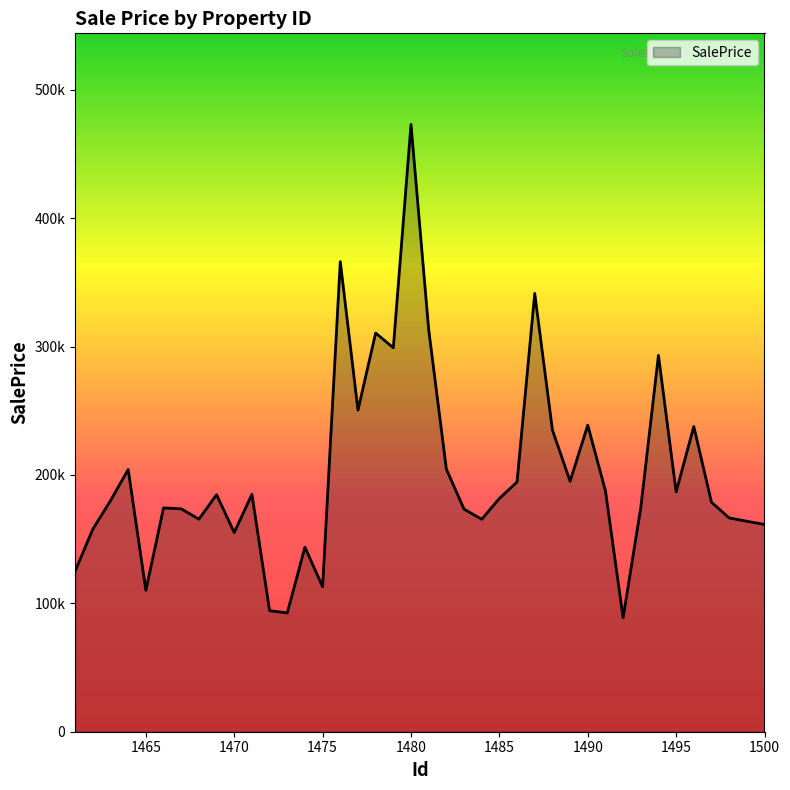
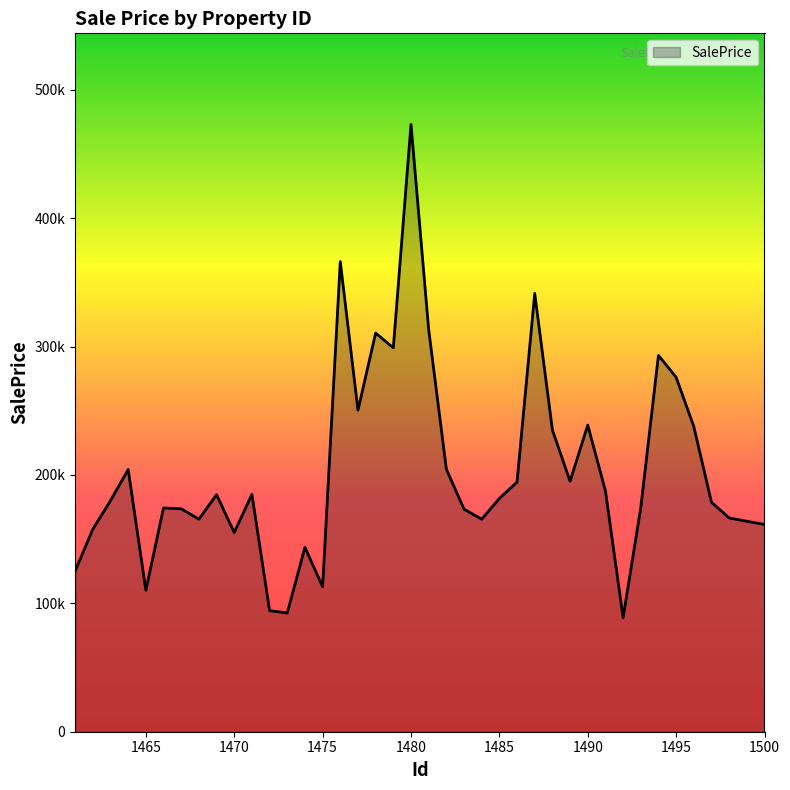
1495: 187000 -> 276000
